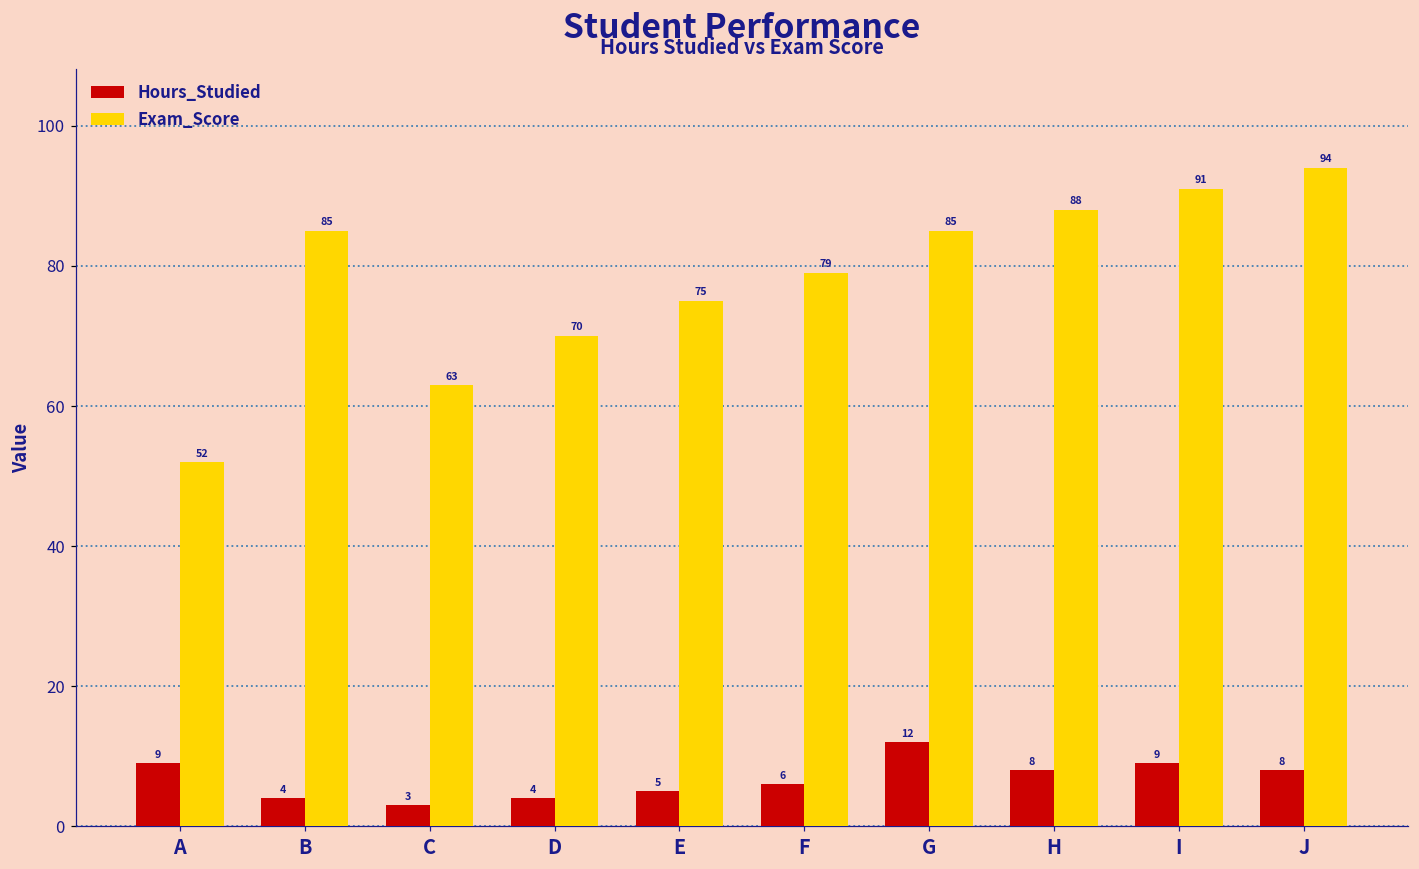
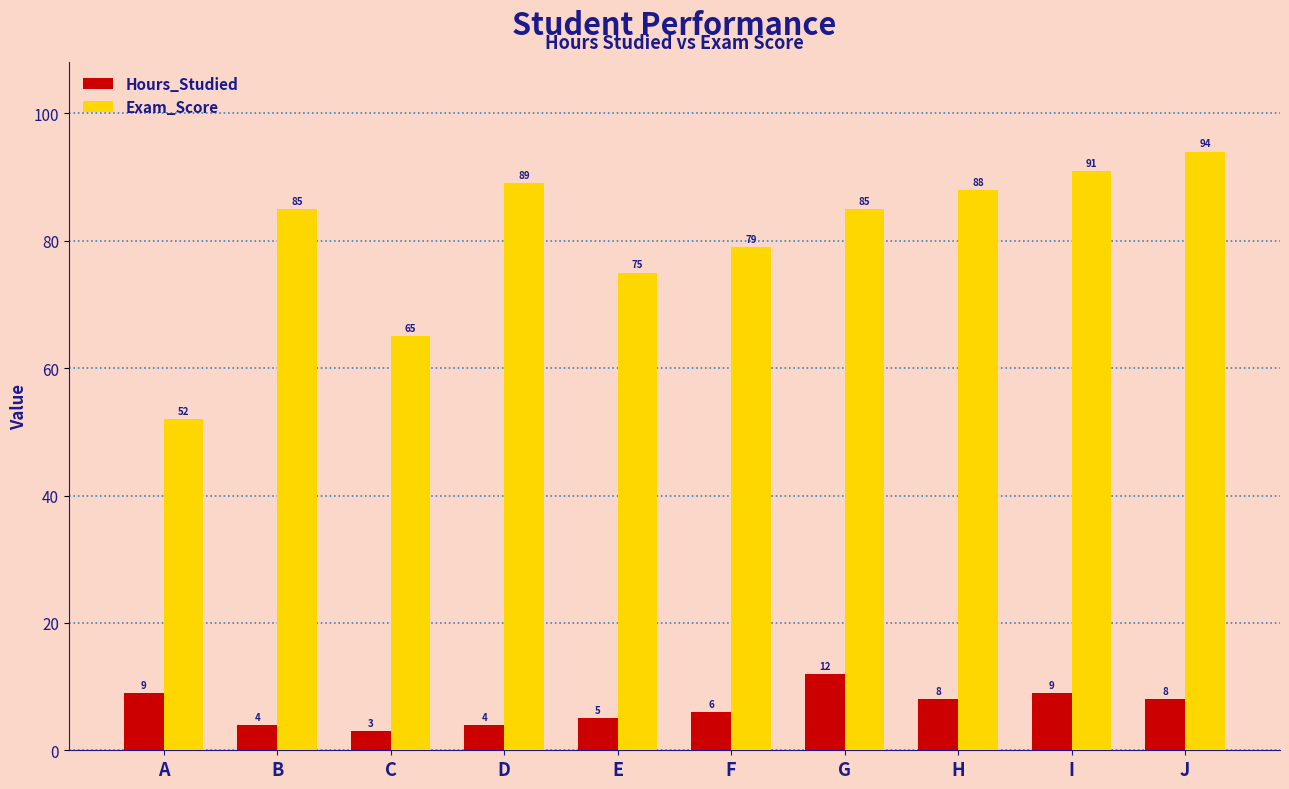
Exam_Score, C: 63 -> 65
Exam_Score, D: 70 -> 89
